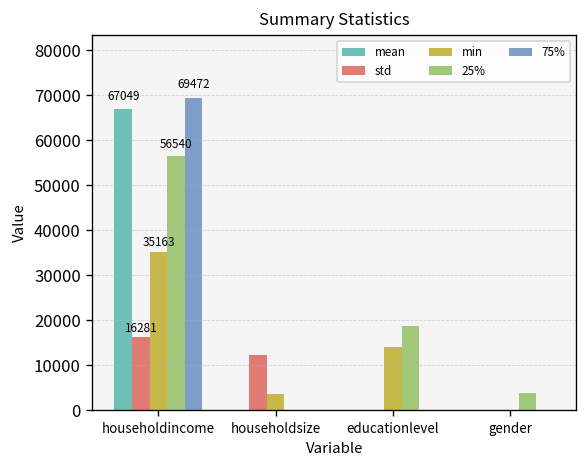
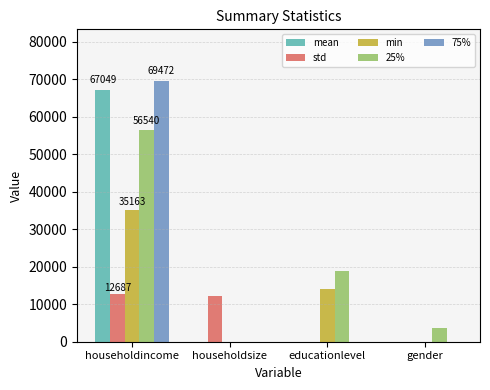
std, householdincome: 16281 -> 12687
min, householdsize: 4000 -> 0
